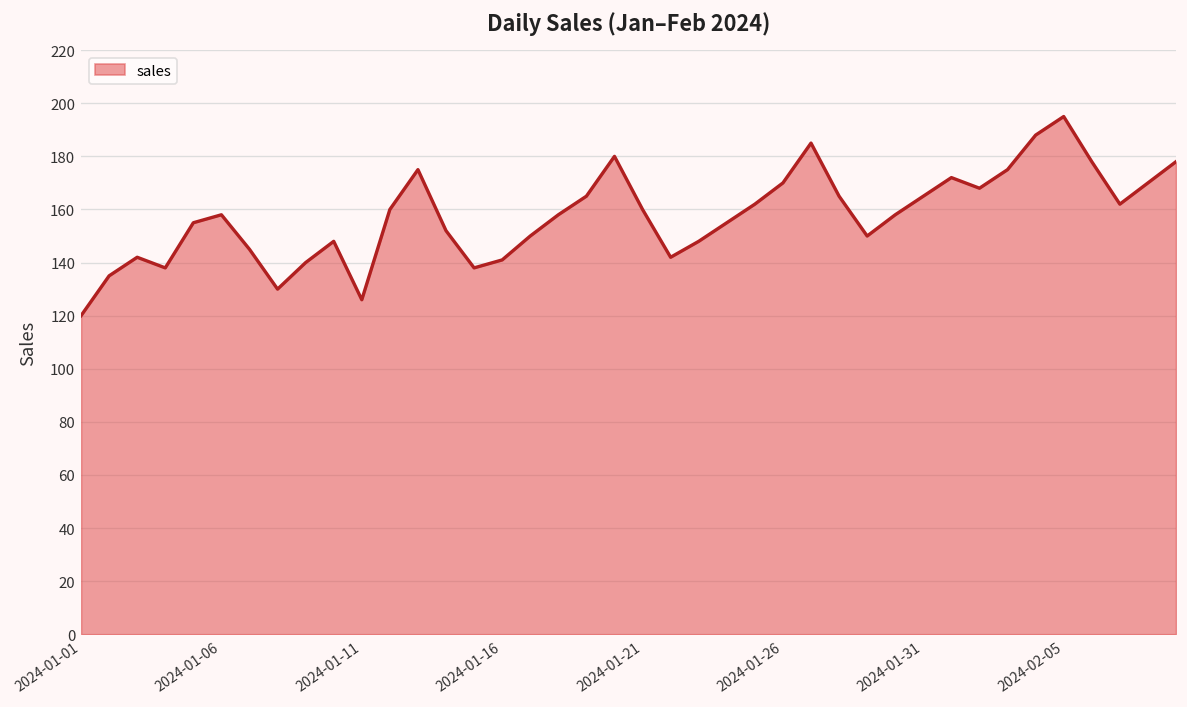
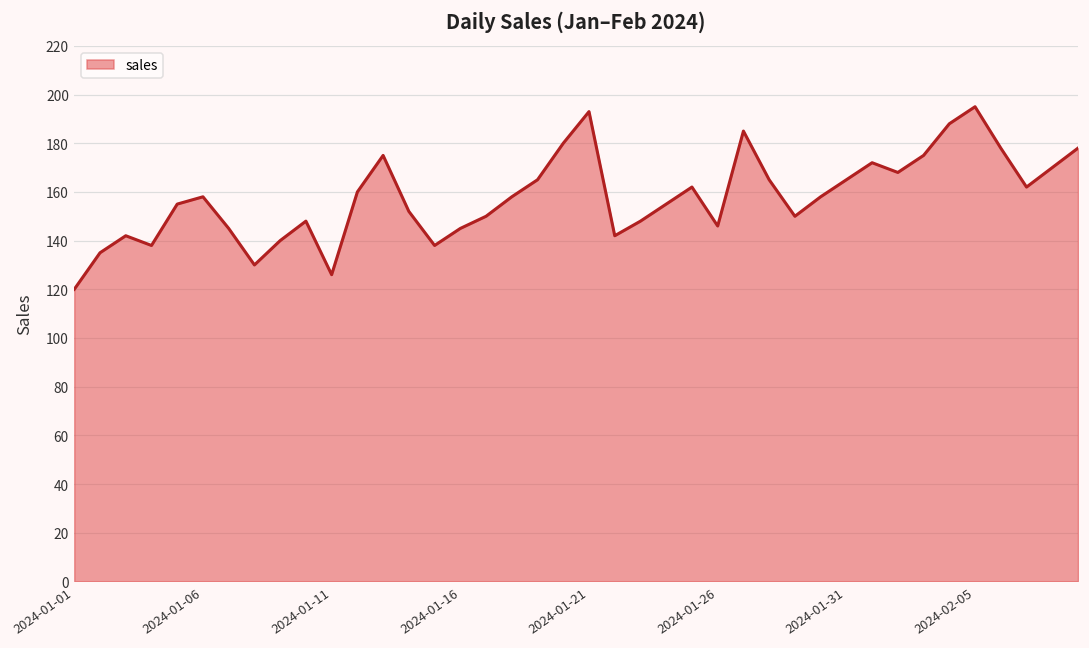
2024-01-16: 141 -> 145
2024-01-21: 160 -> 193
2024-01-26: 170 -> 146
